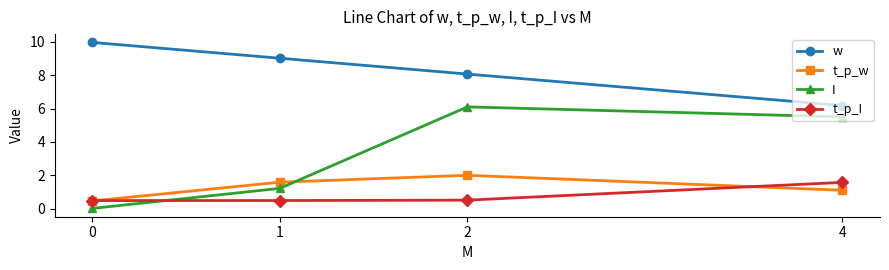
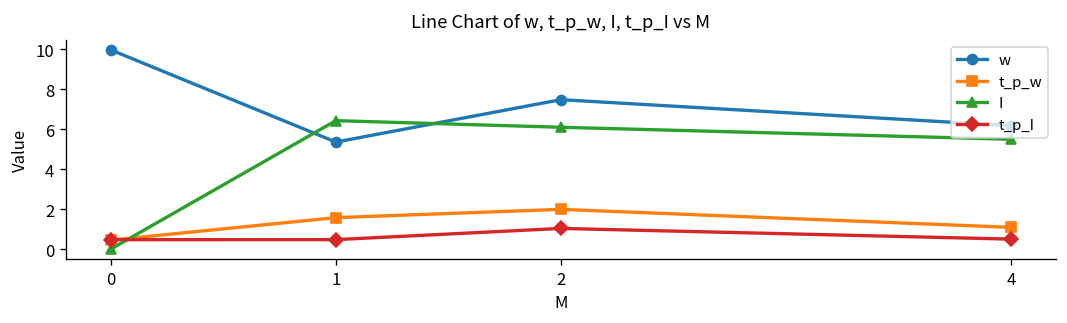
w, 1: 9.0 -> 5.4
I, 1: 1.2 -> 6.4
w, 2: 8.1 -> 7.5
t_p_I, 2: 0.5 -> 1.0
t_p_I, 4: 1.6 -> 0.5
